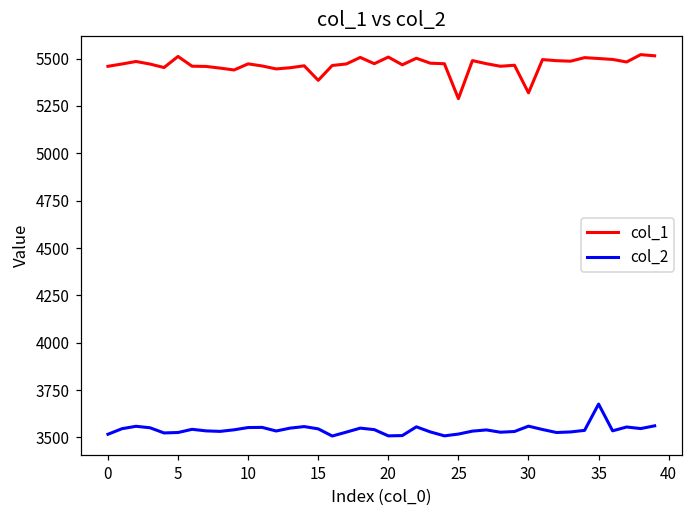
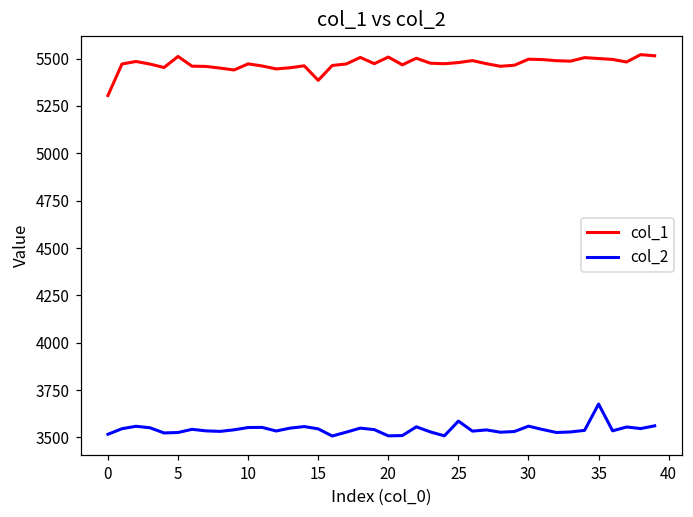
col_1, 0: 5460 -> 5300
col_1, 25: 5290 -> 5480
col_2, 25: 3520 -> 3590
col_1, 30: 5320 -> 5500
